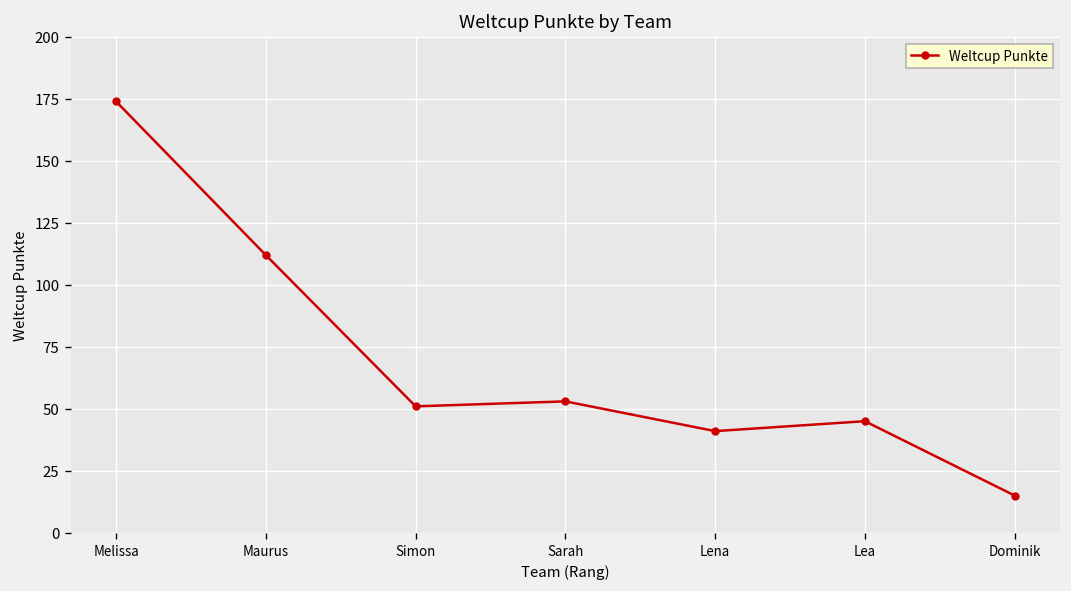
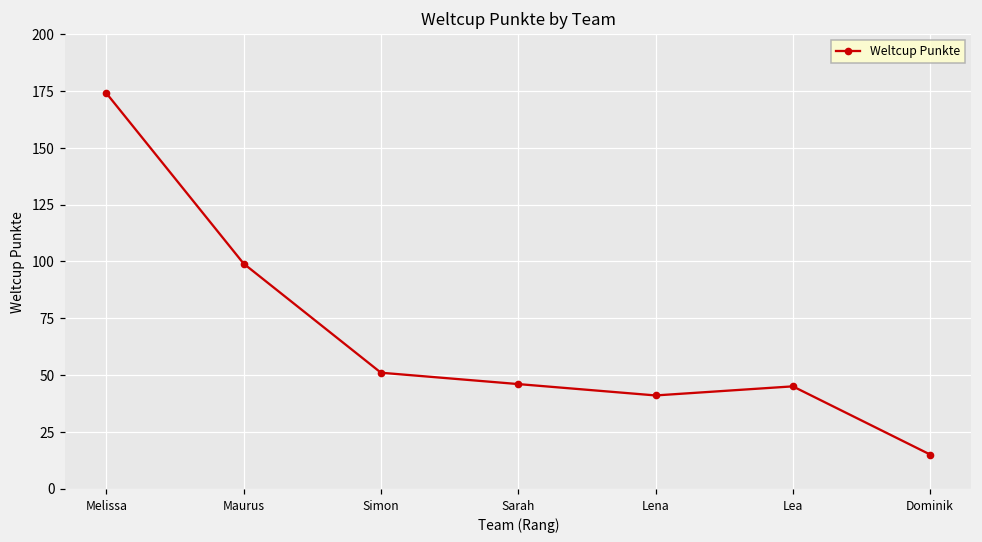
Maurus: 112 -> 99
Sarah: 53 -> 46
